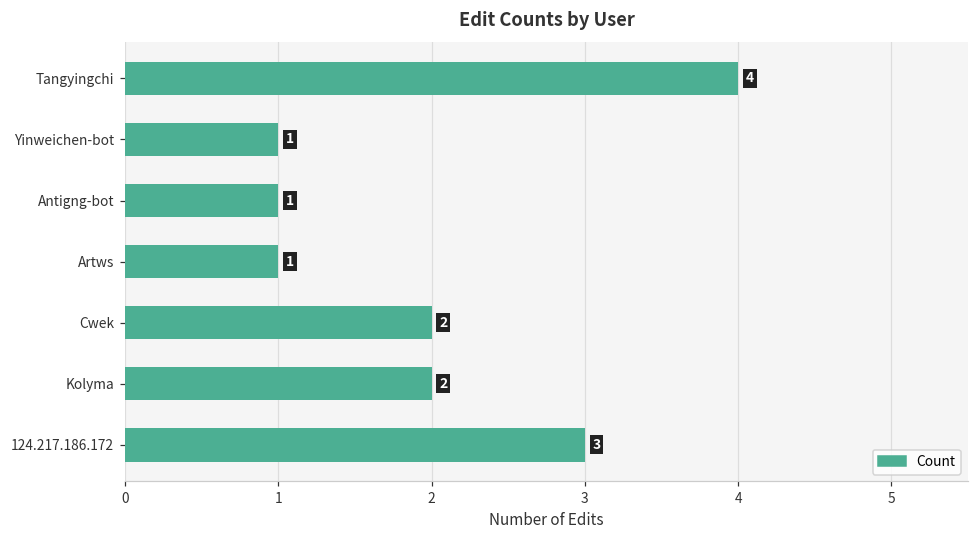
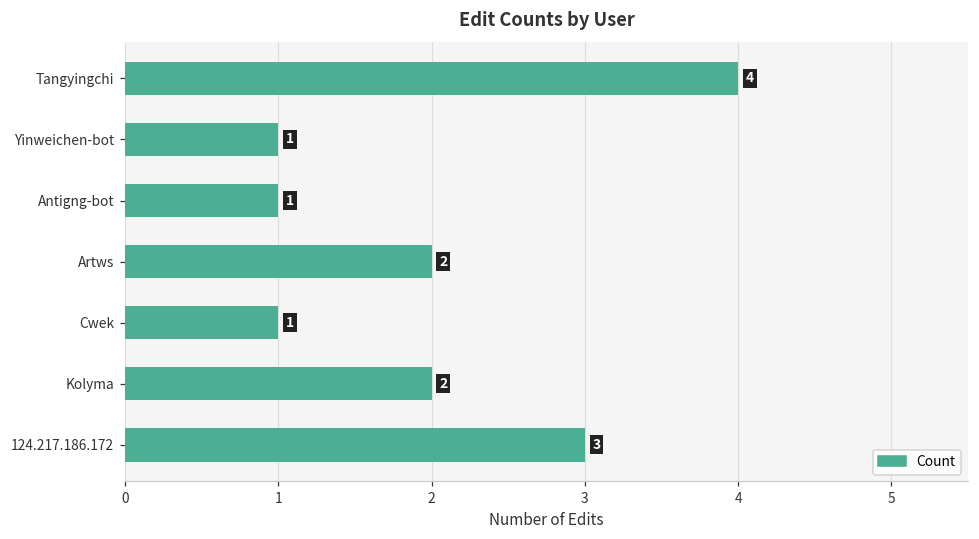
Artws: 1 -> 2
Cwek: 2 -> 1
